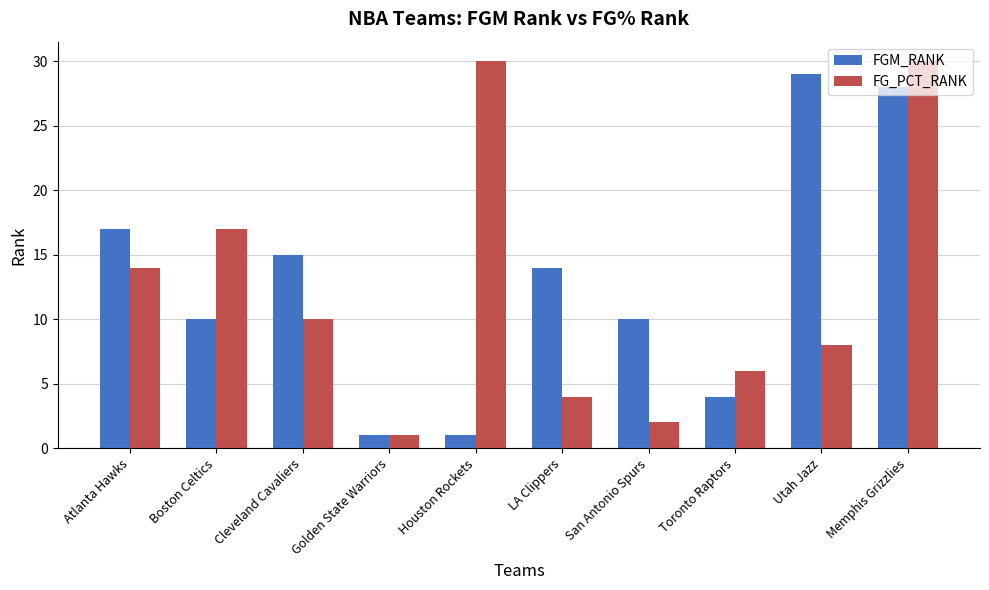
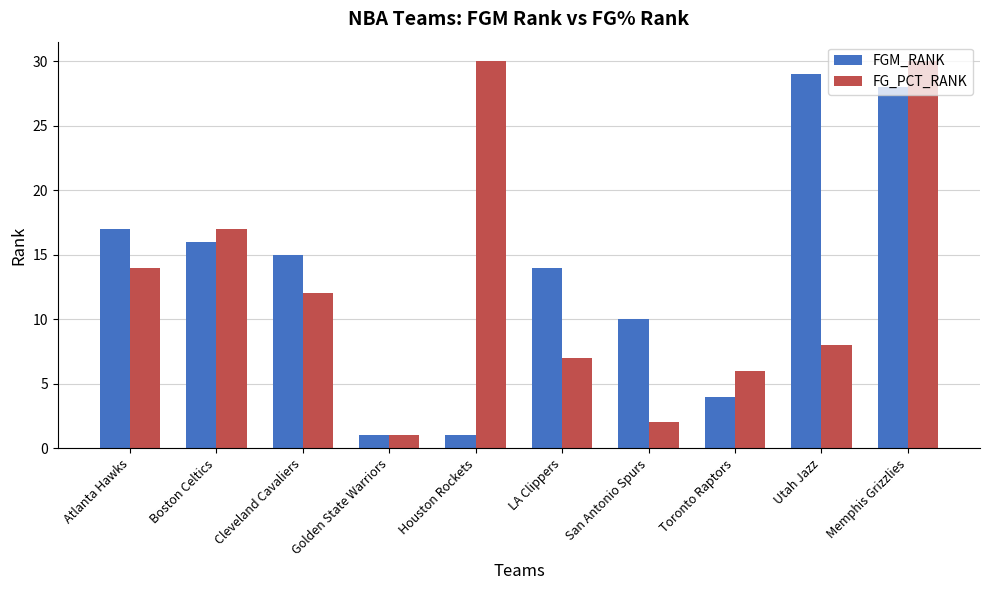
FGM_RANK, Boston Celtics: 10 -> 16
FG_PCT_RANK, Cleveland Cavaliers: 10 -> 12
FG_PCT_RANK, LA Clippers: 4 -> 7
